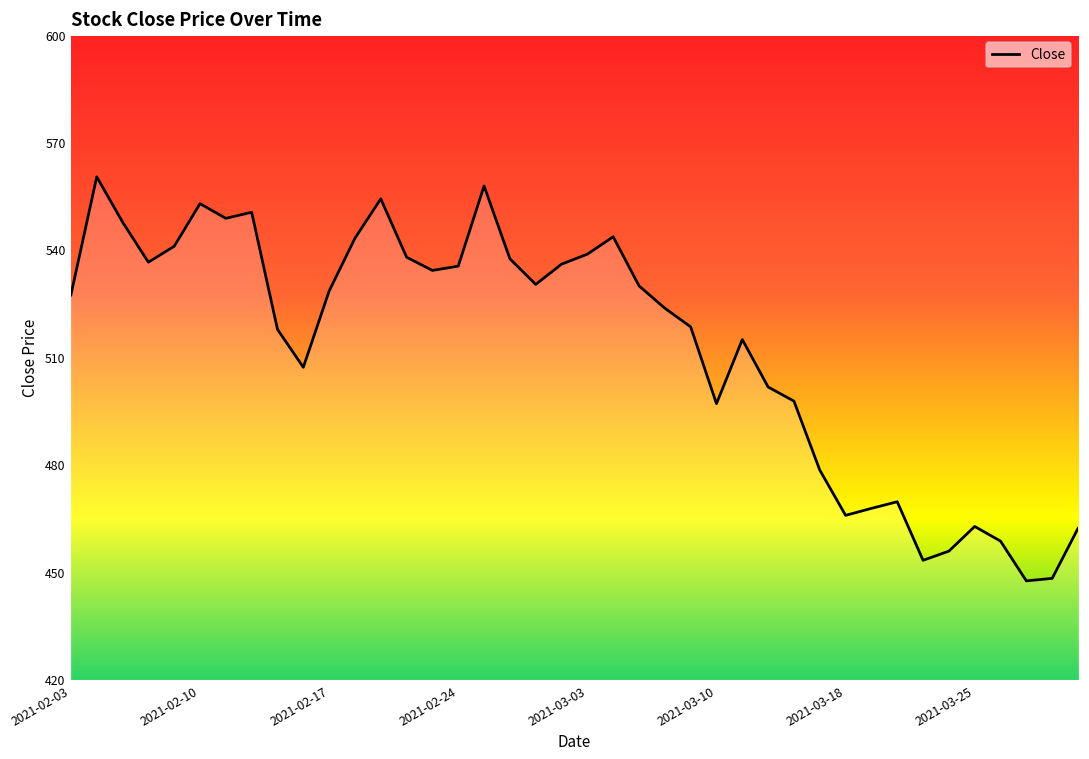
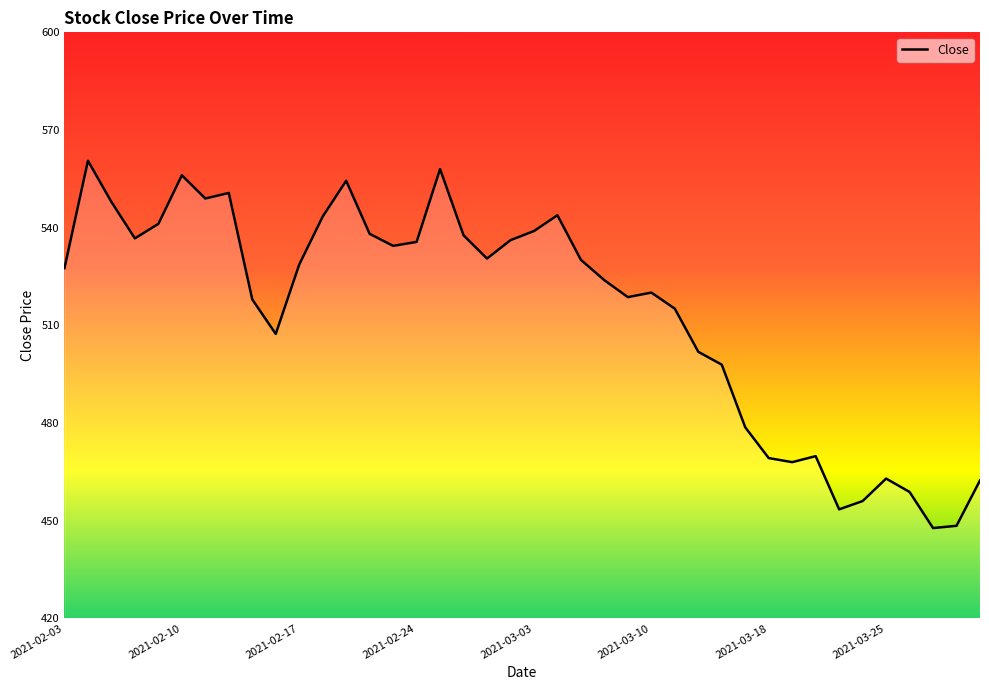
2021-02-10: 553 -> 556
2021-03-10: 497 -> 520
2021-03-18: 466 -> 469
